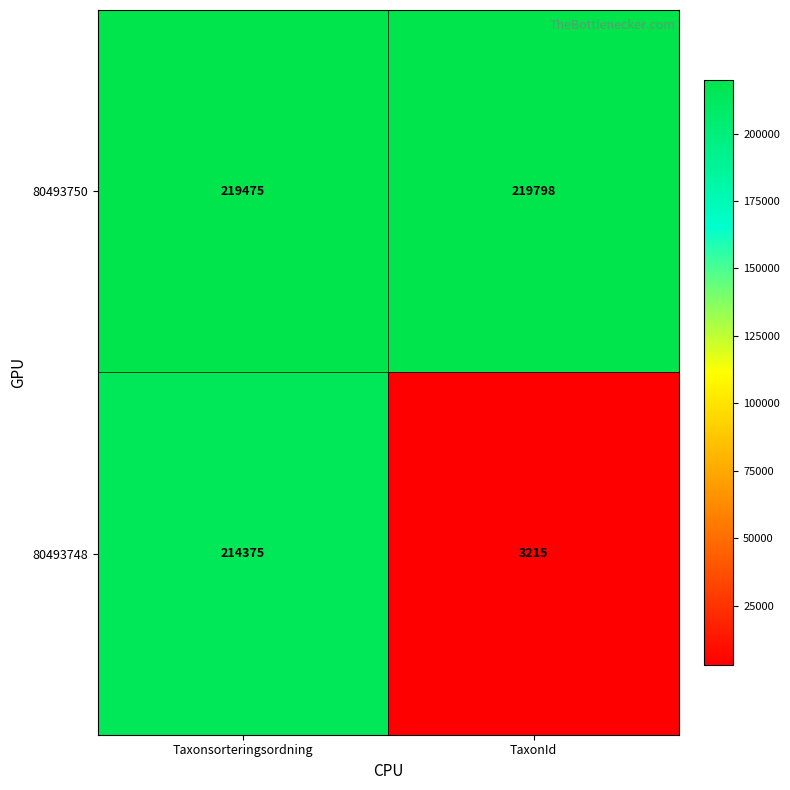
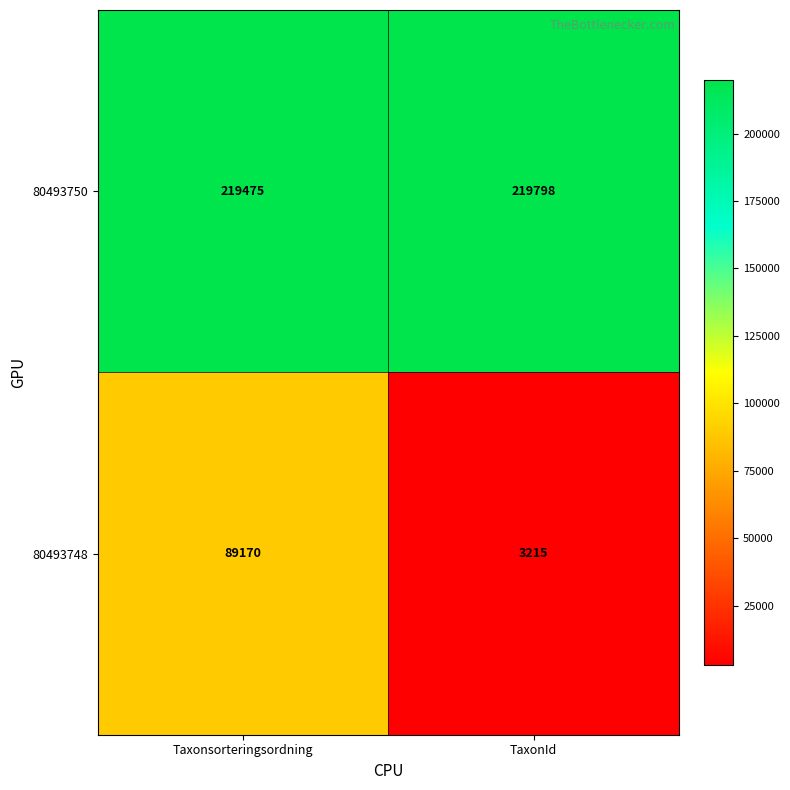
80493748, Taxonsorteringsordning: 214375 -> 89170
